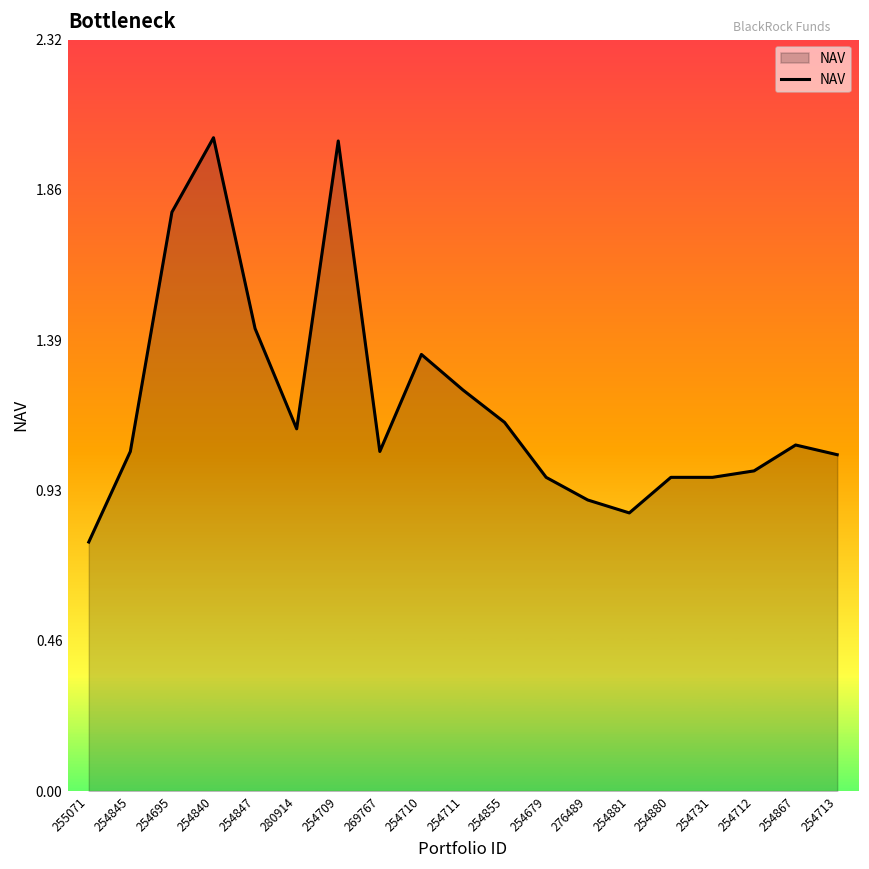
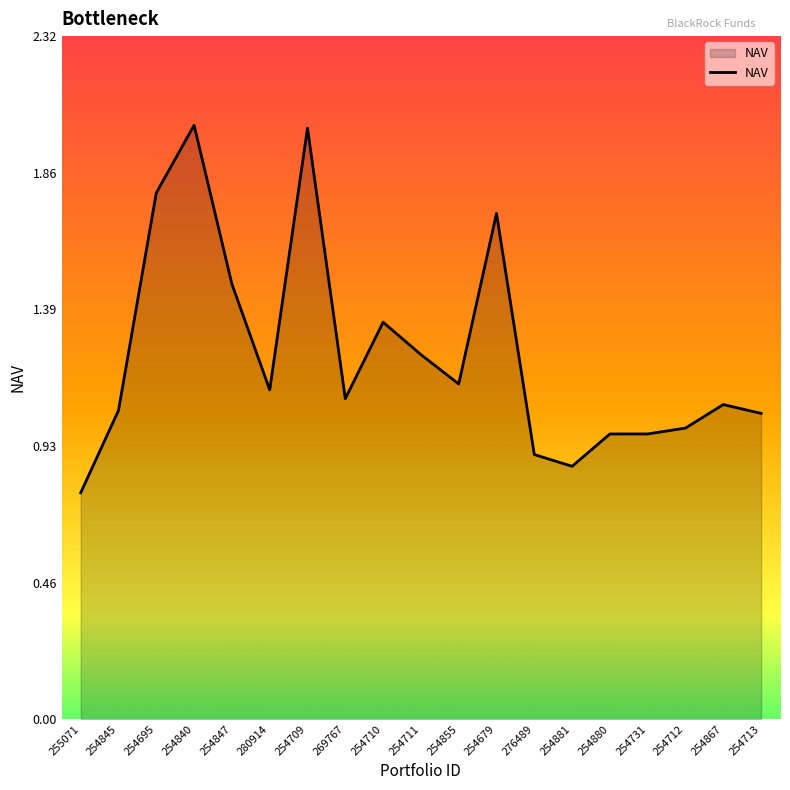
254847: 1.43 -> 1.48
269767: 1.05 -> 1.09
254679: 0.97 -> 1.72
